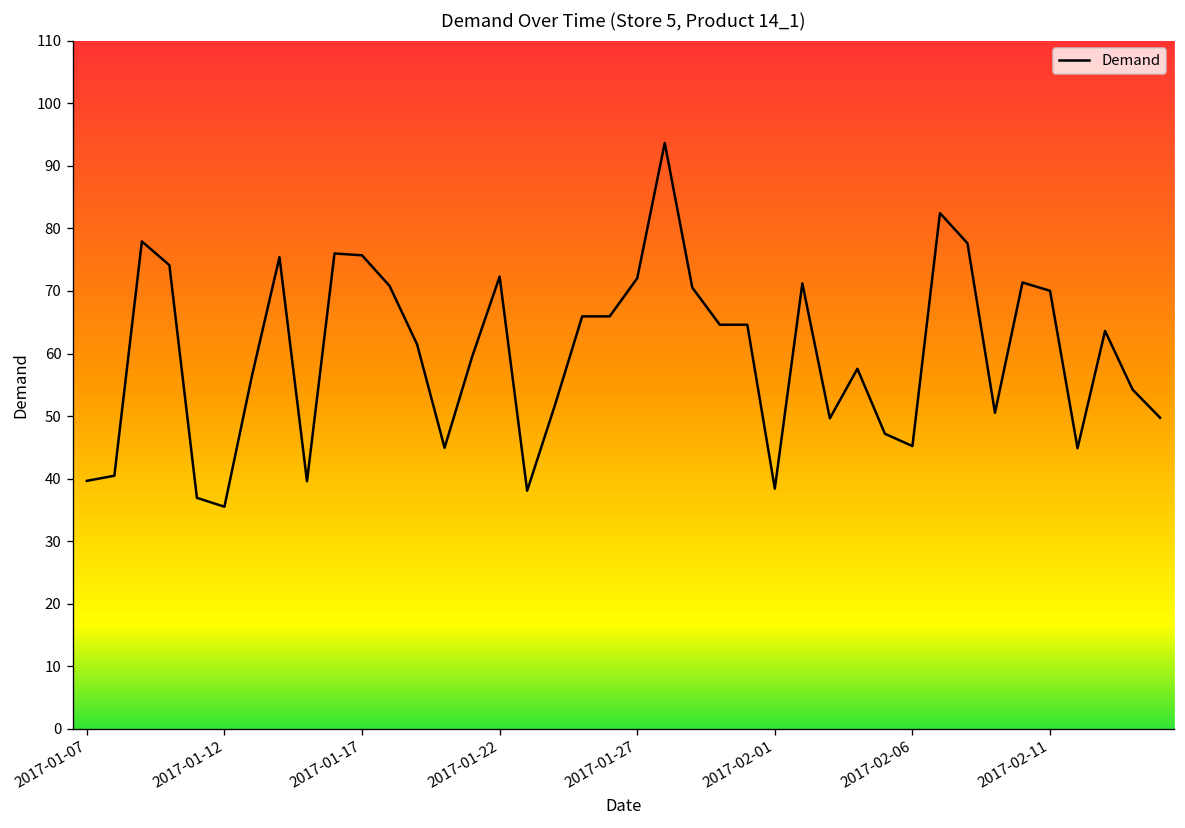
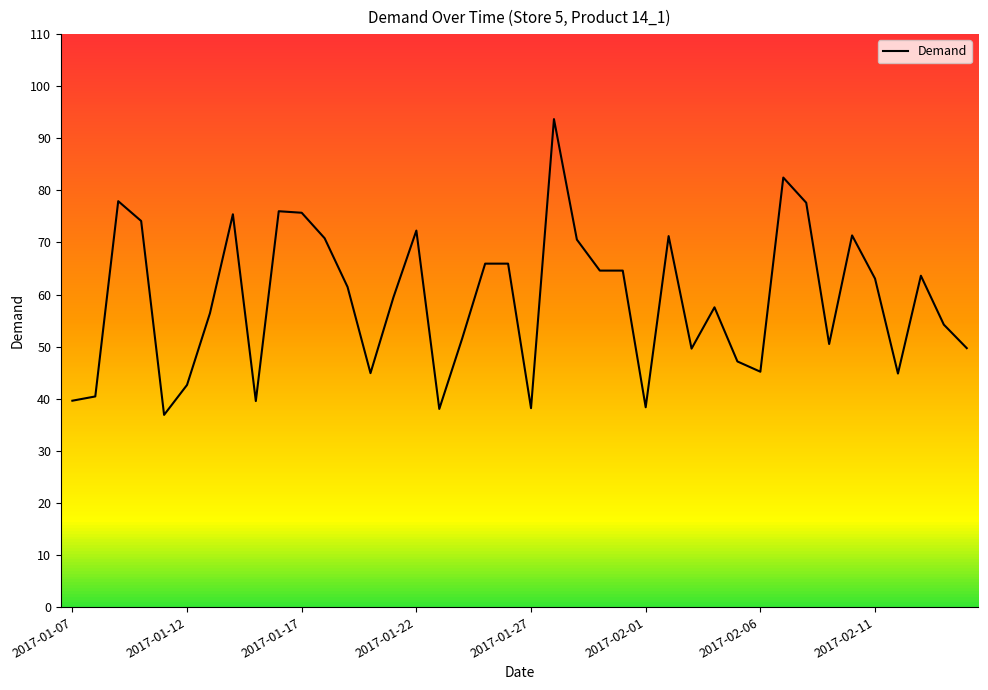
Demand, 2017-01-12: 35 -> 43
Demand, 2017-01-27: 72 -> 38
Demand, 2017-02-11: 70 -> 63
